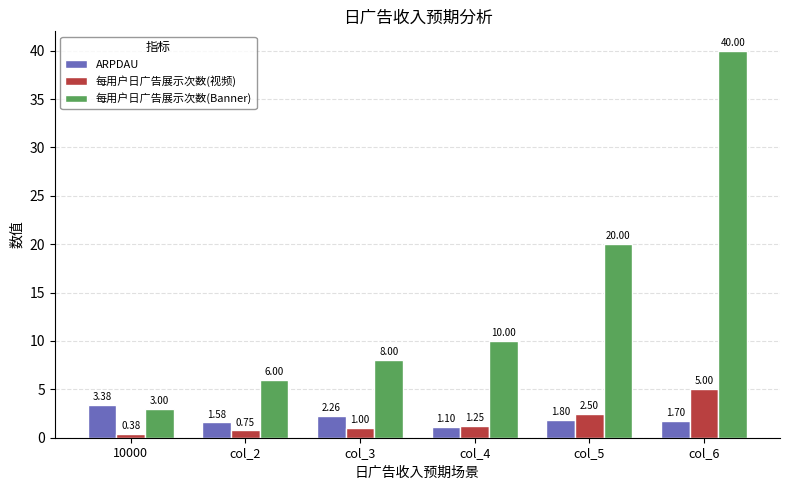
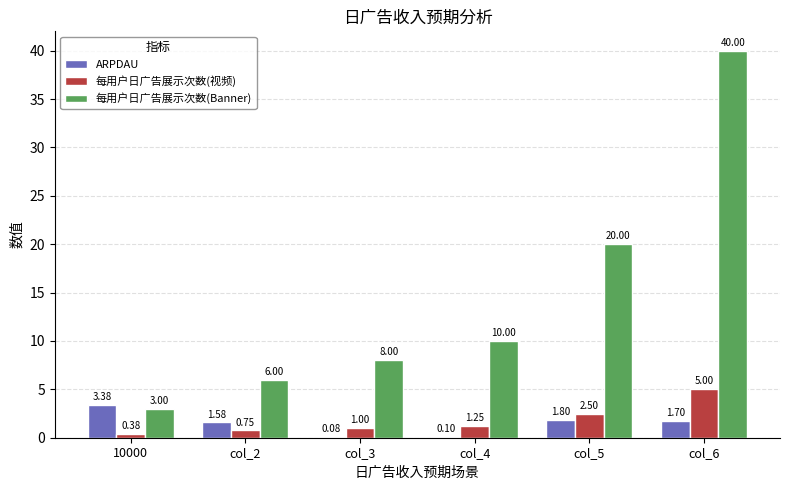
ARPDAU, col_3: 2.26 -> 0.08
ARPDAU, col_4: 1.10 -> 0.10
